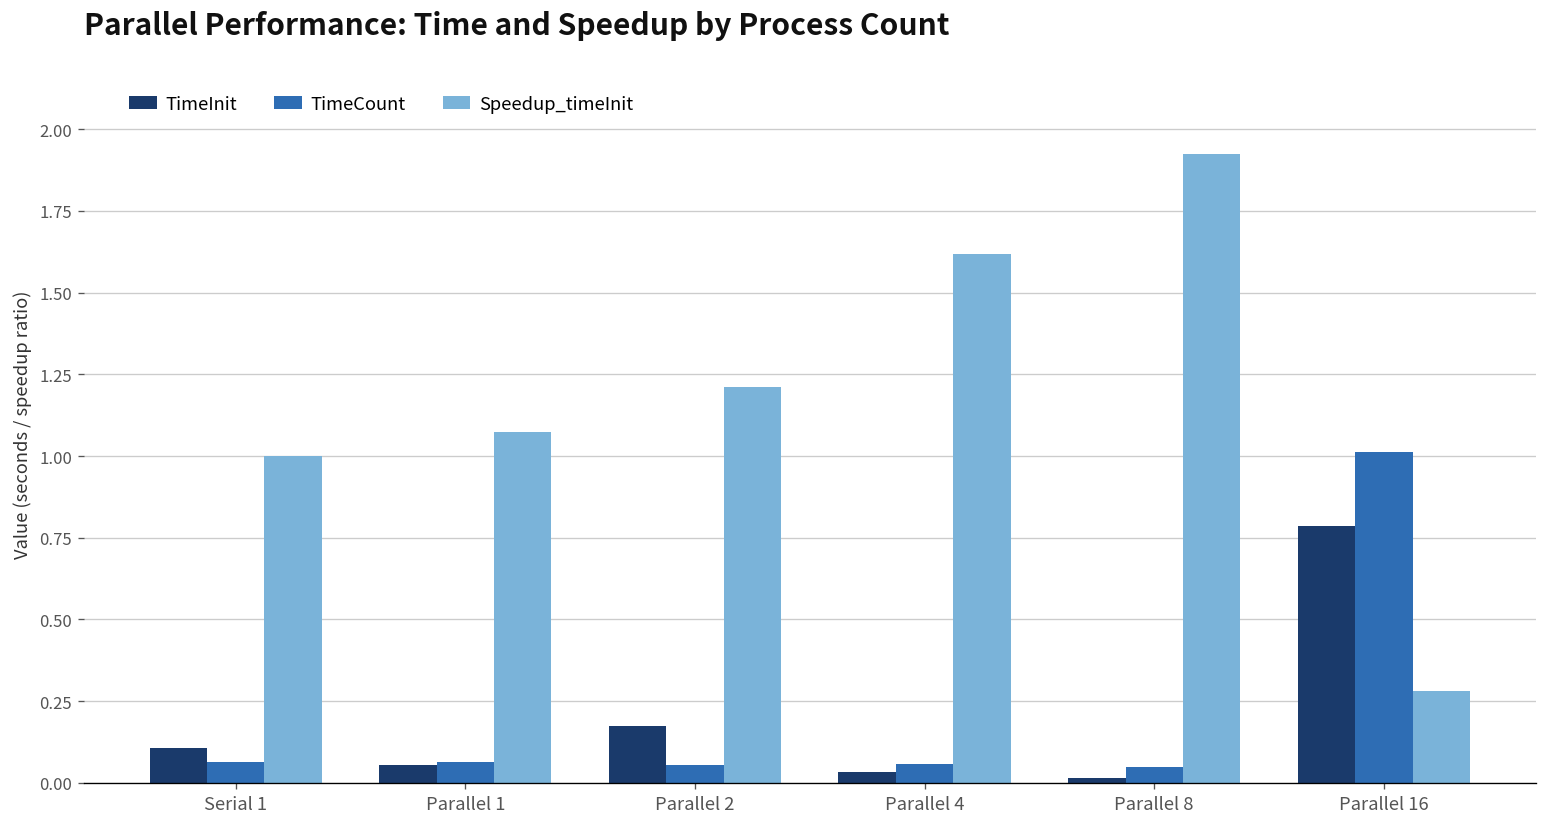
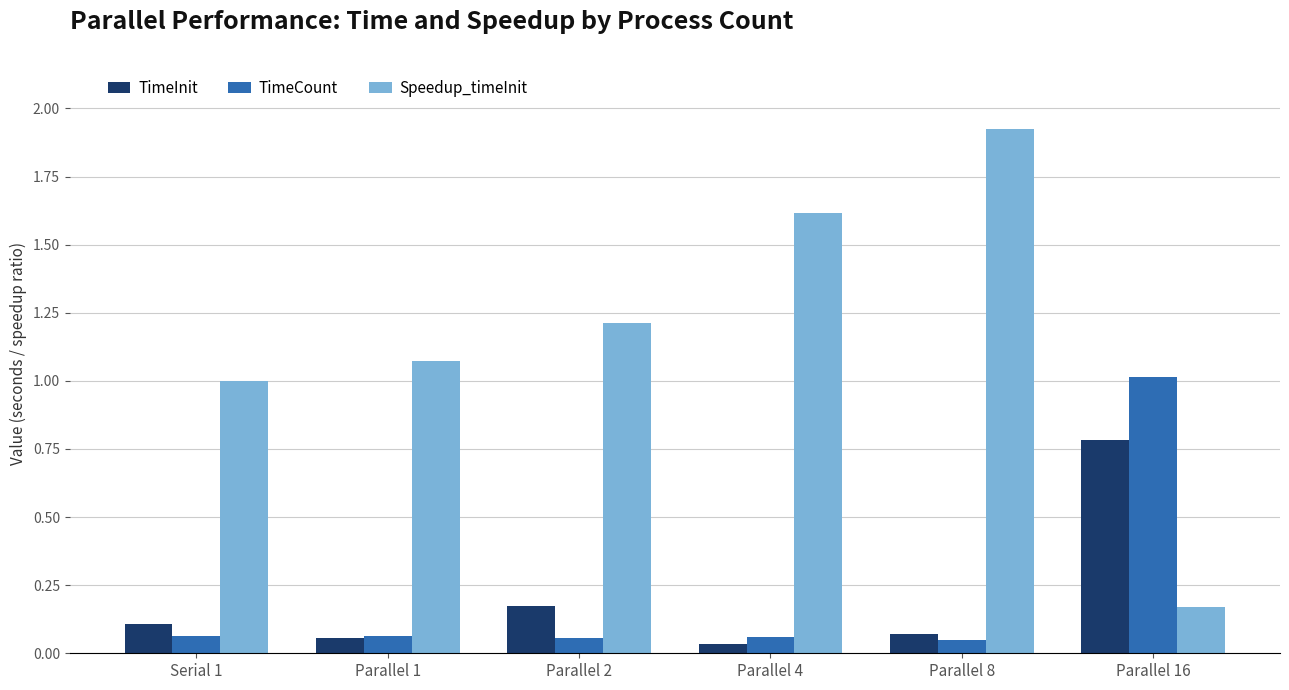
TimeInit, Parallel 8: 0.02 -> 0.07
Speedup_timeInit, Parallel 16: 0.28 -> 0.17
